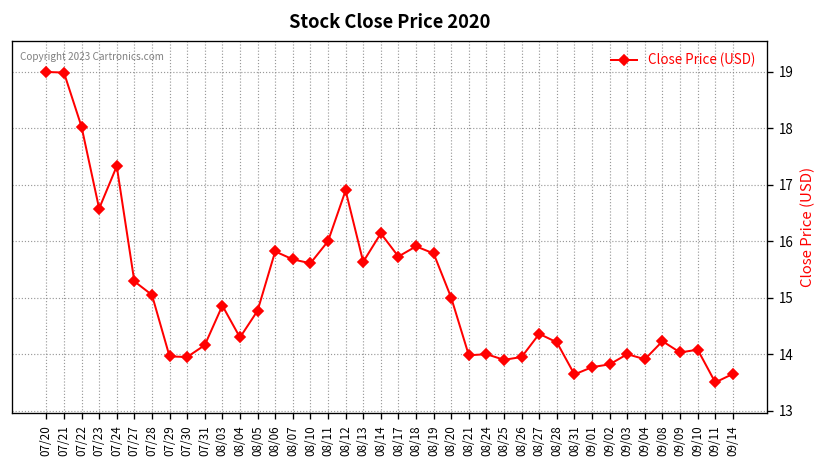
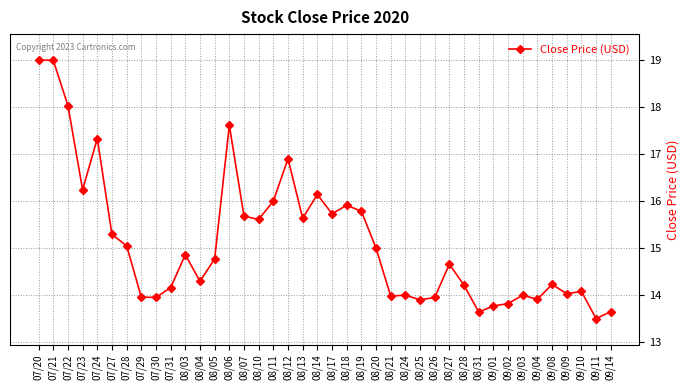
07/23: 16.6 -> 16.2
08/06: 15.8 -> 17.6
08/27: 14.4 -> 14.7
